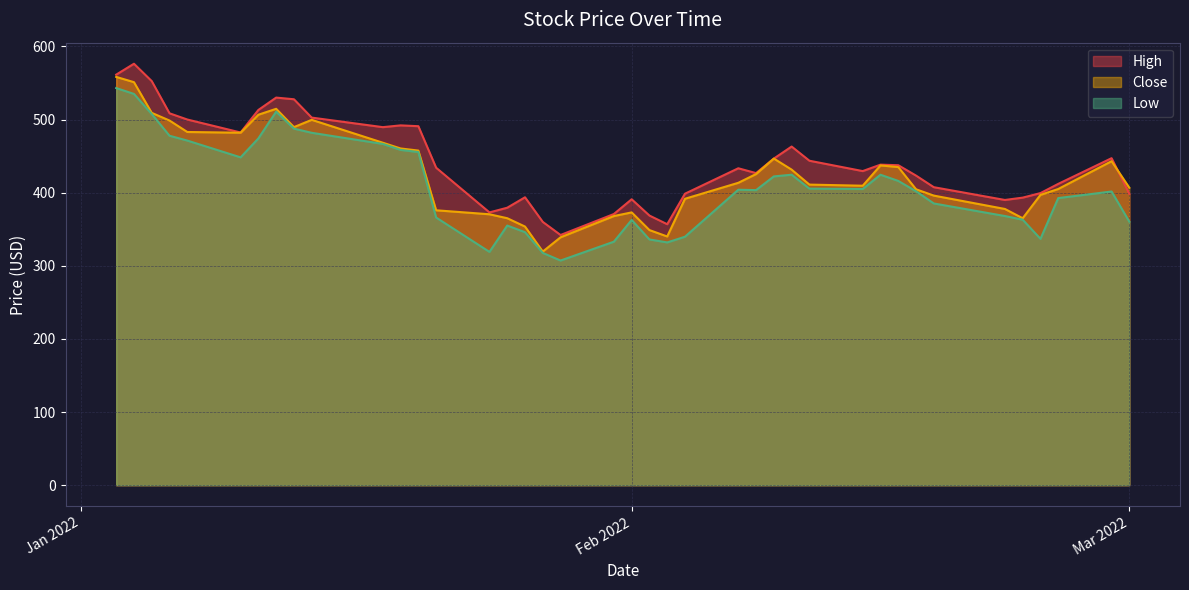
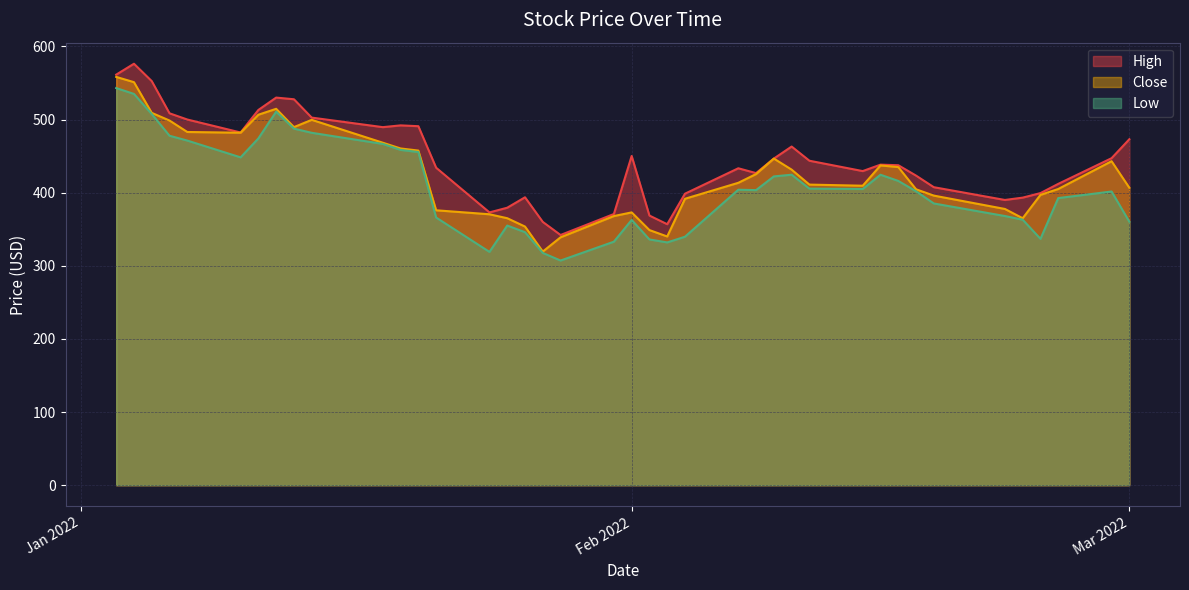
High, Feb 2022: 390 -> 450
High, Mar 2022: 400 -> 470
